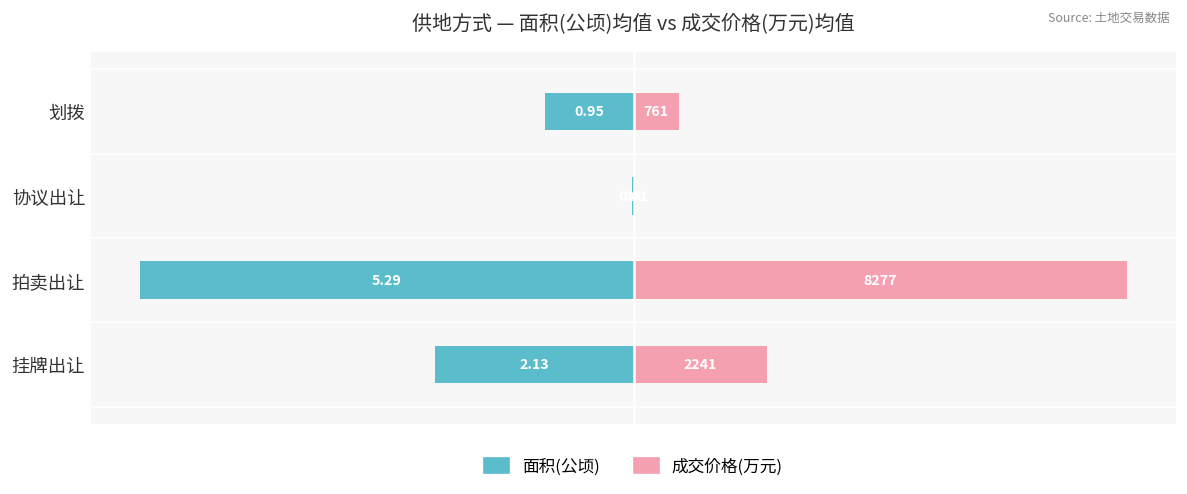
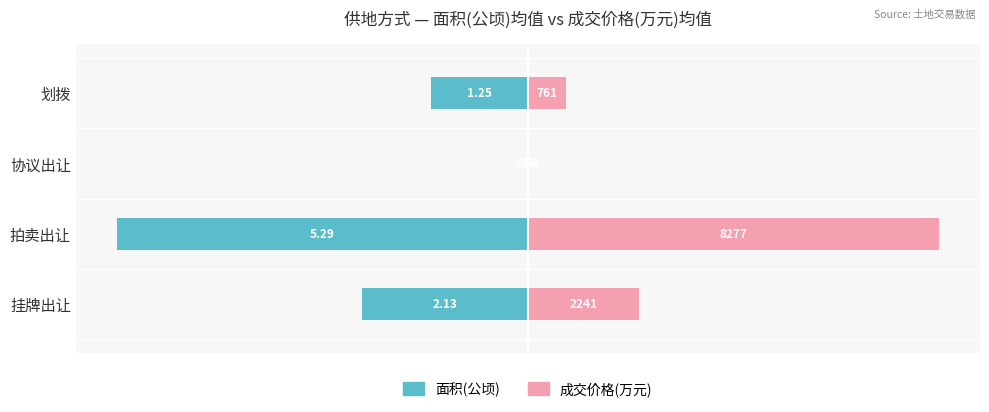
面积(公顷), 划拨: 0.95 -> 1.25
